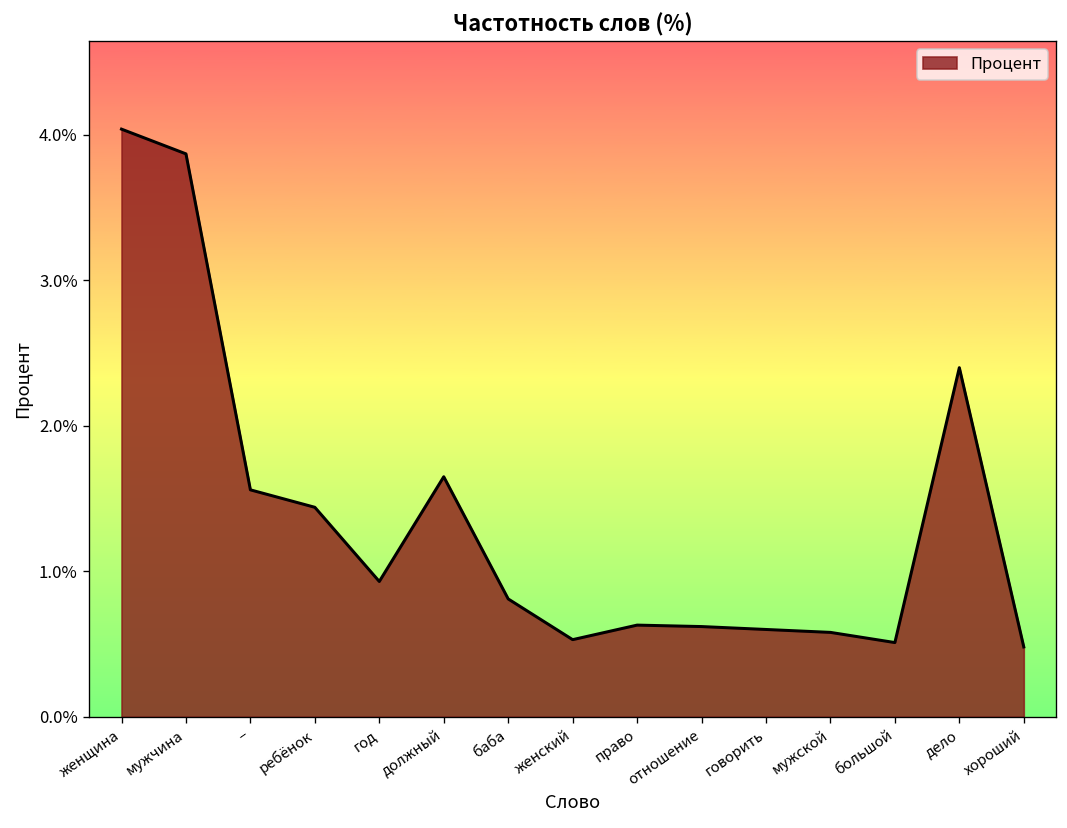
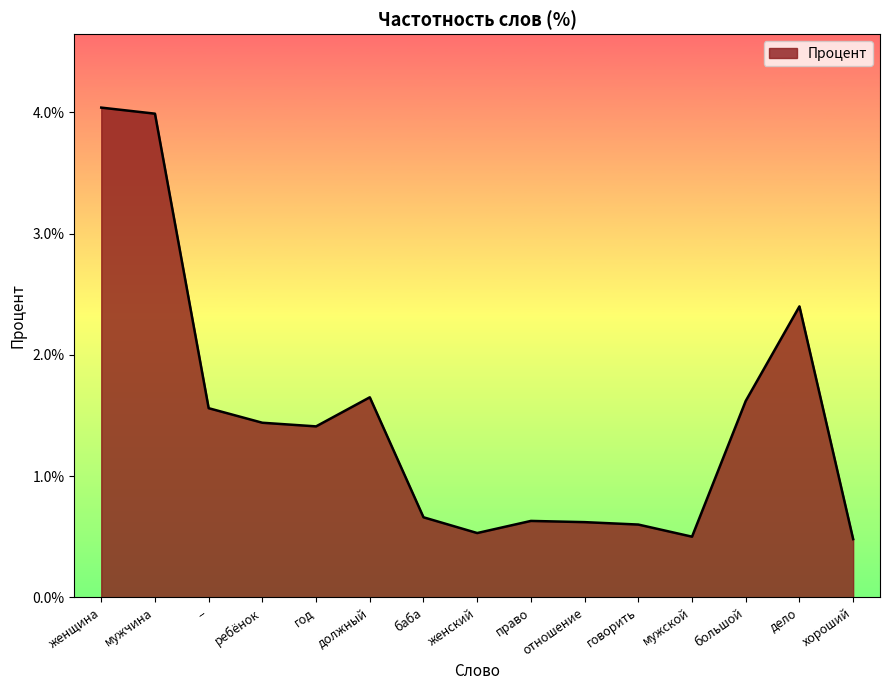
мужчина: 3.87% -> 3.99%
год: 0.93% -> 1.41%
баба: 0.81% -> 0.66%
мужской: 0.58% -> 0.50%
большой: 0.51% -> 1.62%
